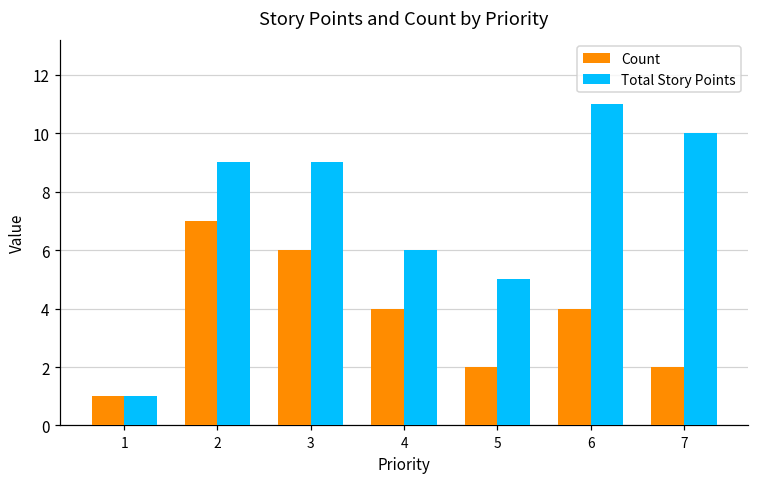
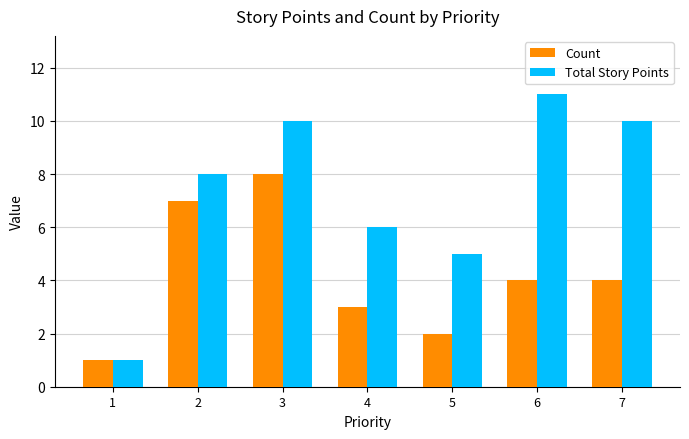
Total Story Points, 2: 9 -> 8
Count, 3: 6 -> 8
Total Story Points, 3: 9 -> 10
Count, 4: 4 -> 3
Count, 7: 2 -> 4
